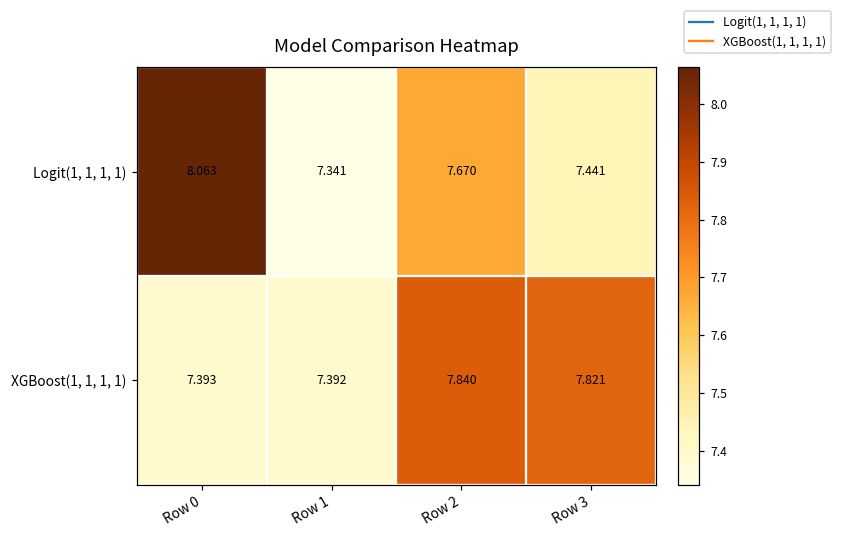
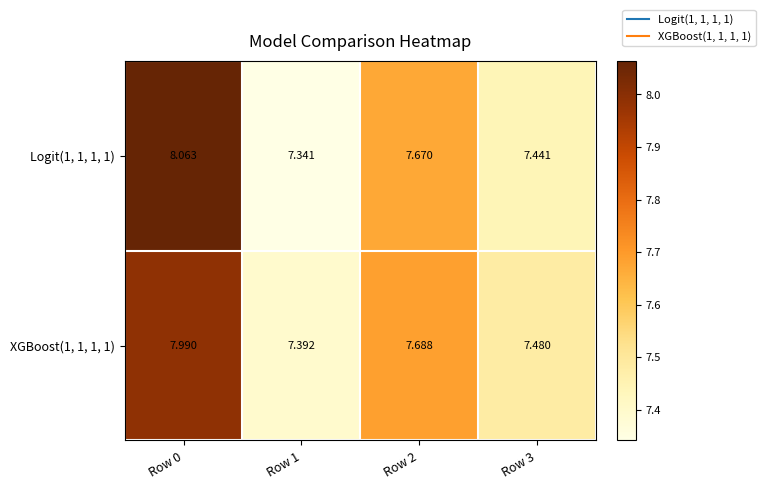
XGBoost(1, 1, 1, 1), Row 0: 7.393 -> 7.990
XGBoost(1, 1, 1, 1), Row 2: 7.840 -> 7.688
XGBoost(1, 1, 1, 1), Row 3: 7.821 -> 7.480
